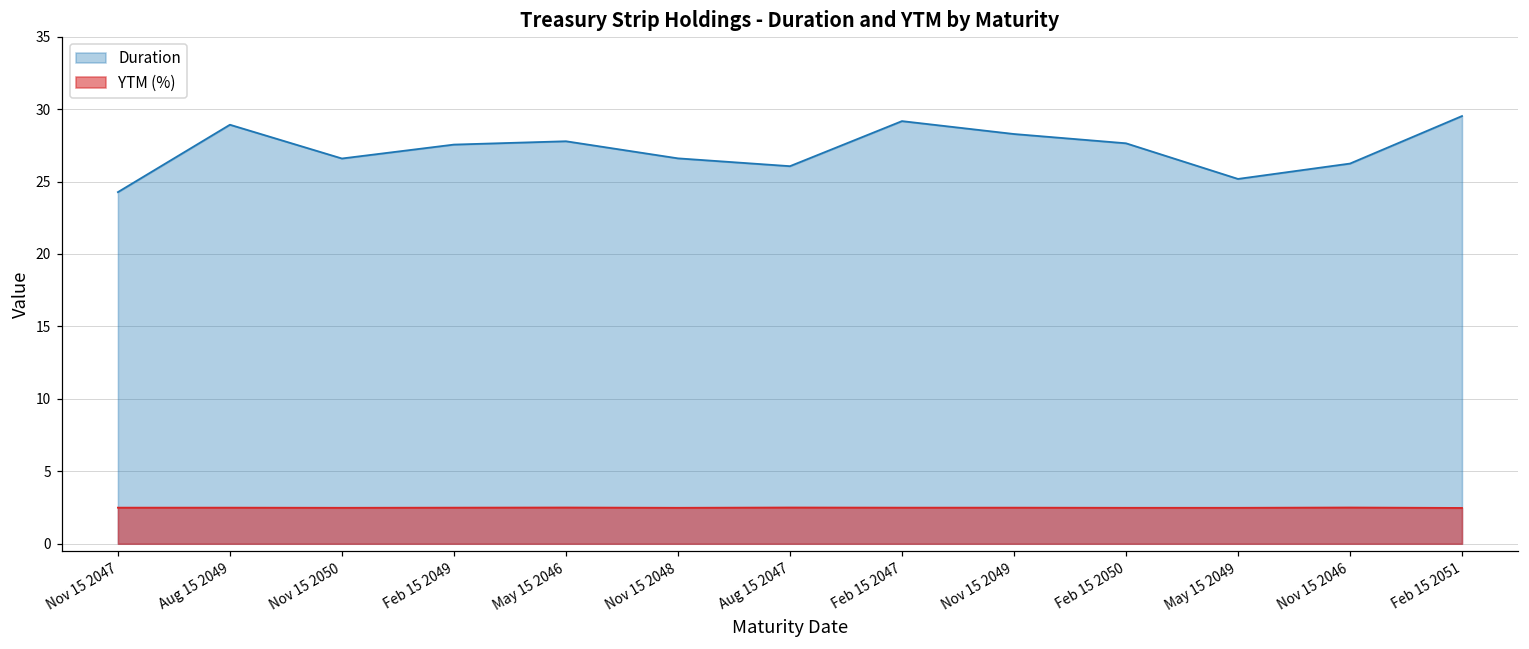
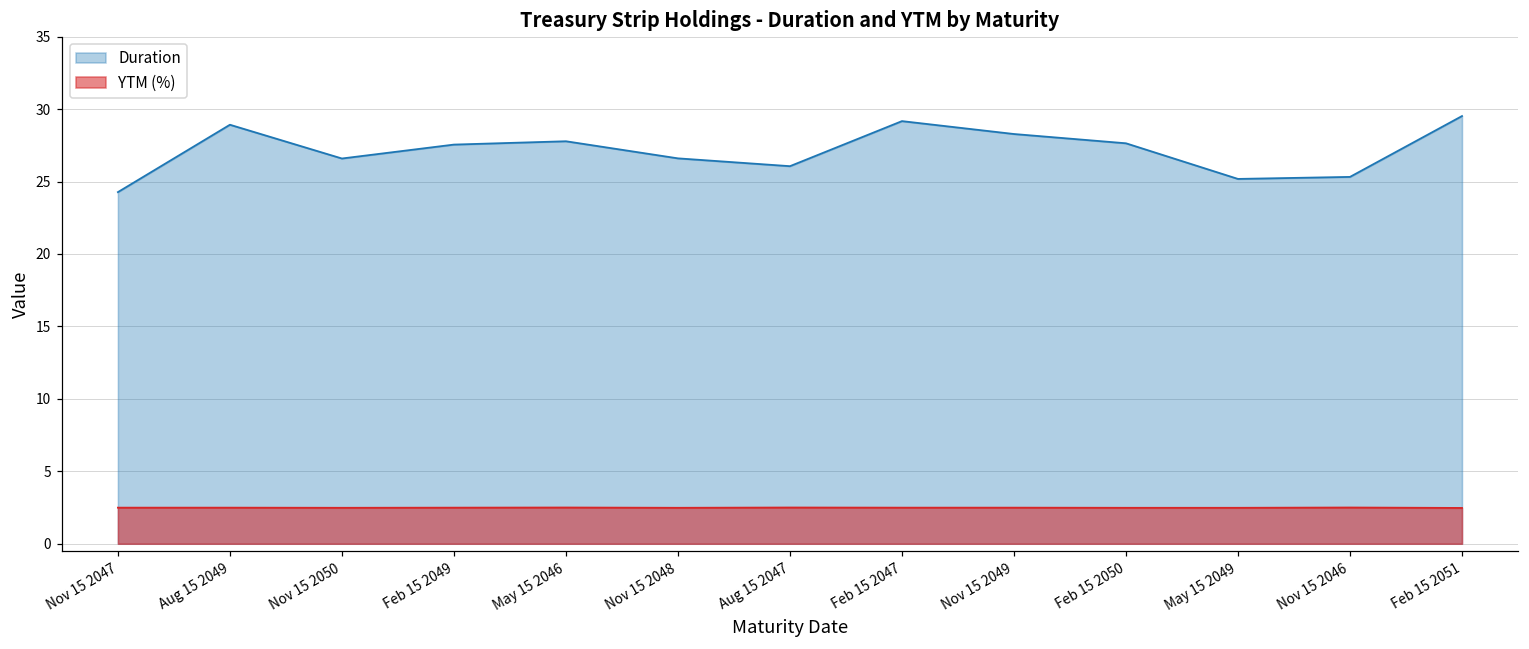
Duration, Nov 15 2046: 26.2 -> 25.3
